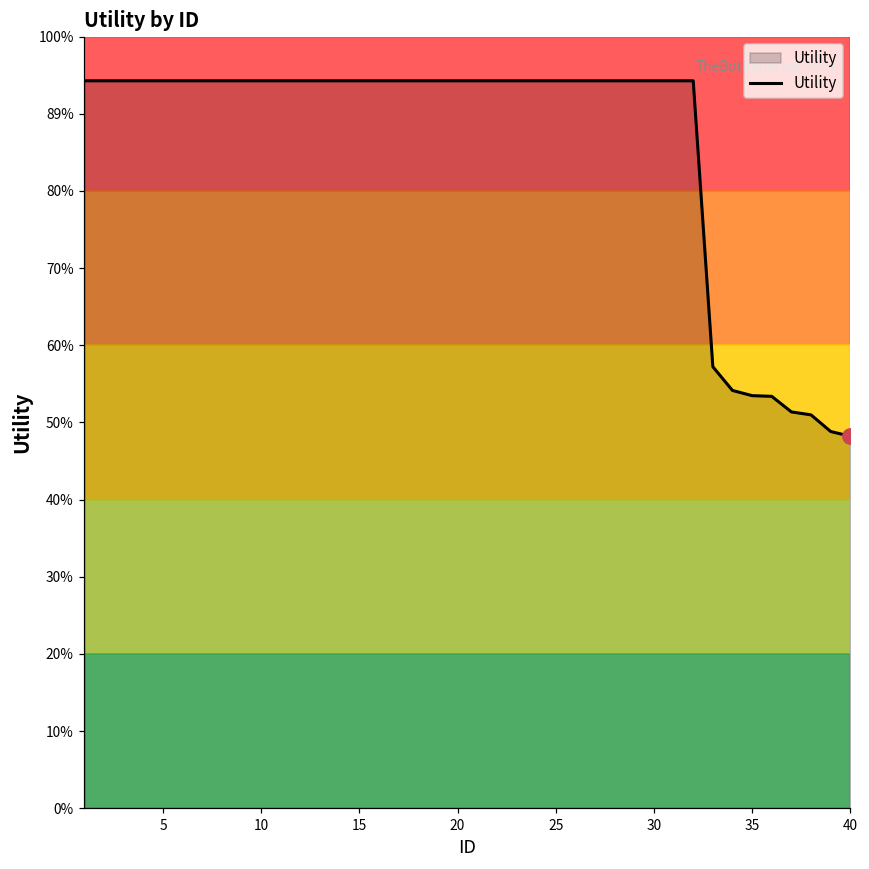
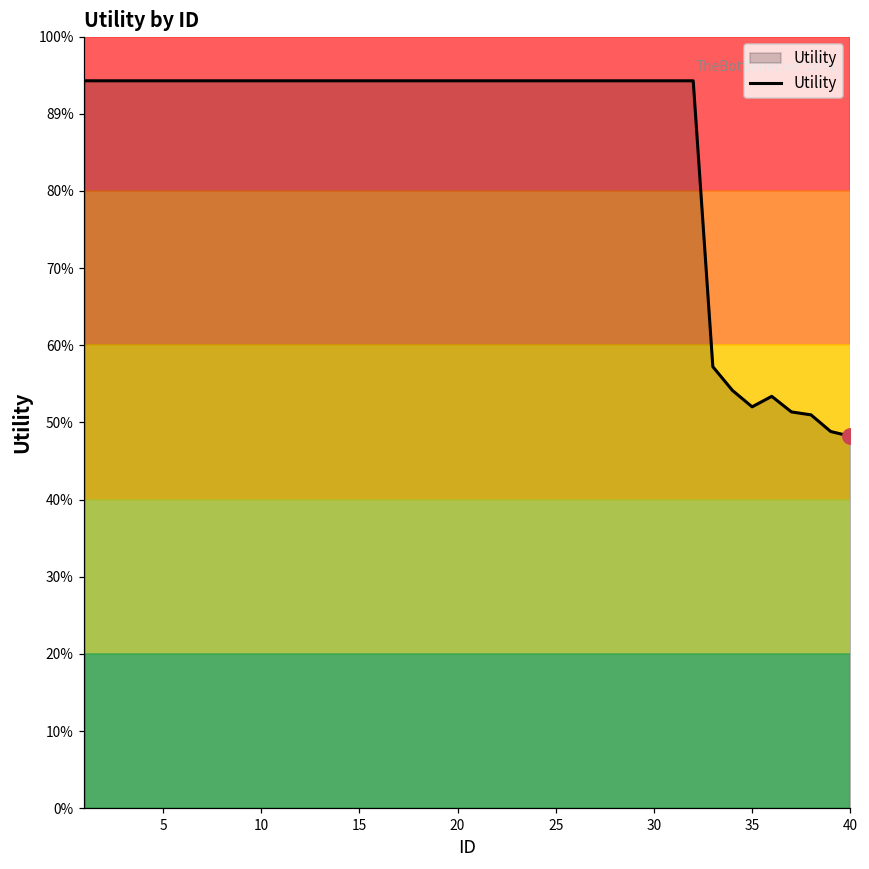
Utility, 35: 53% -> 52%
